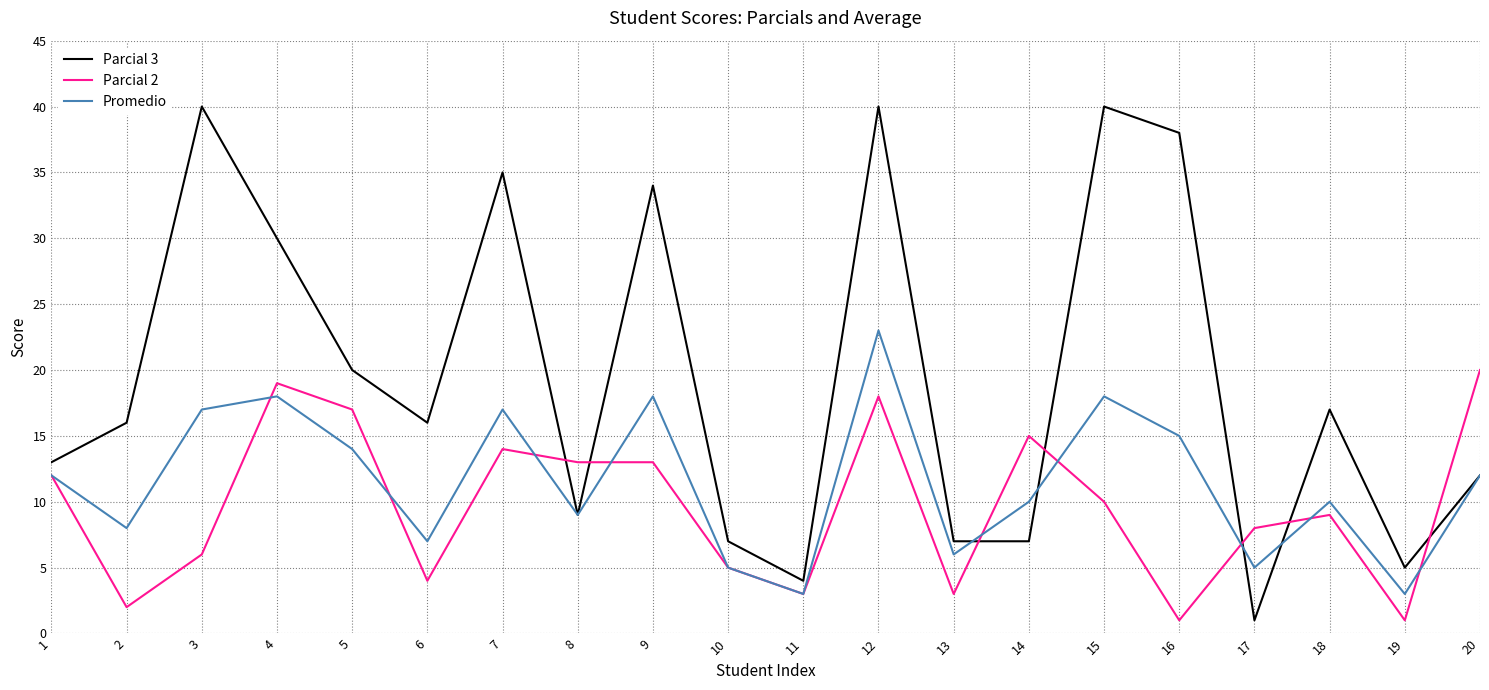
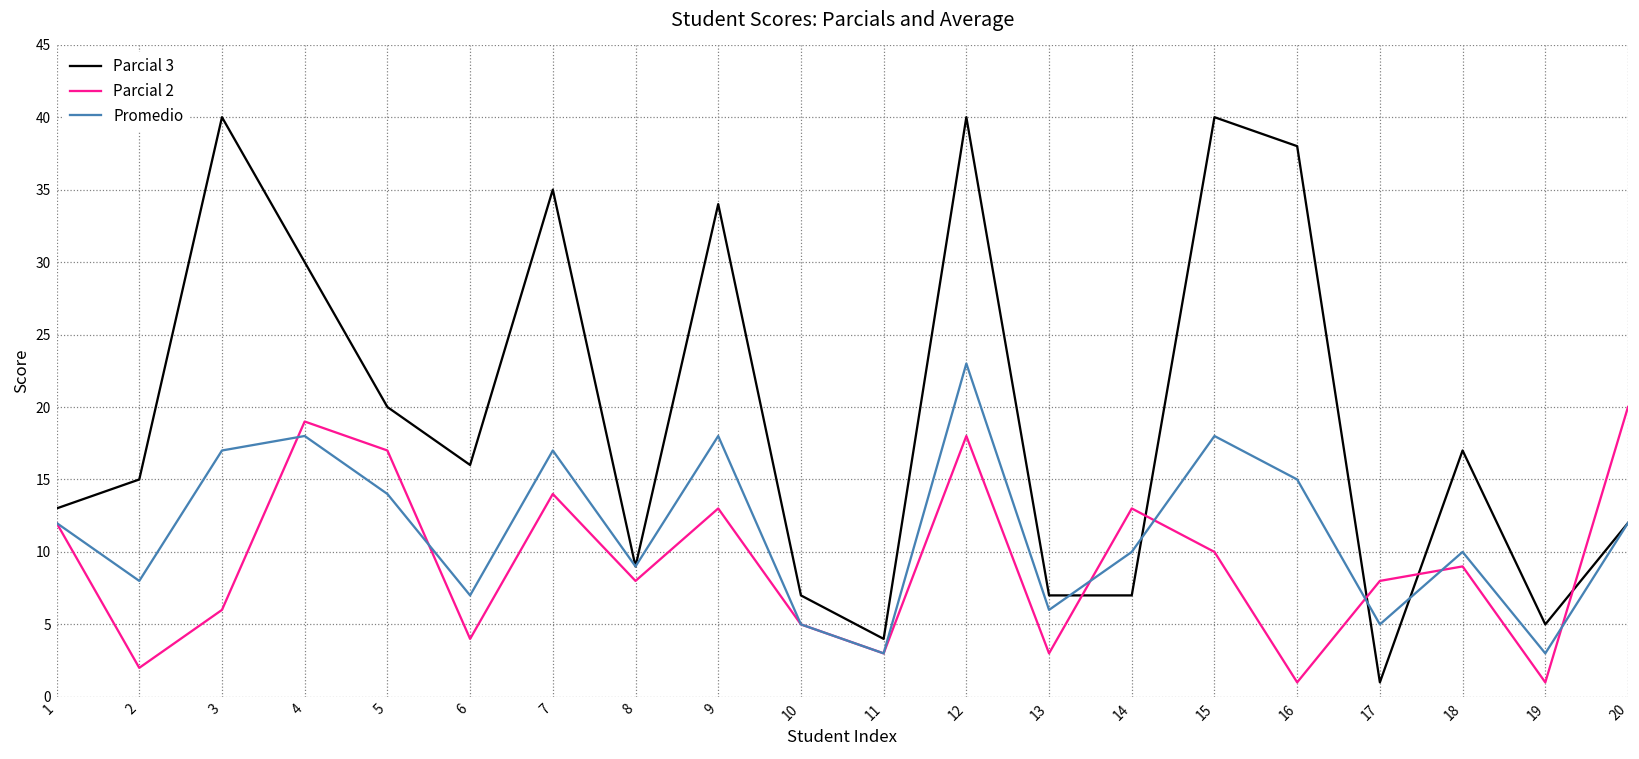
Parcial 3, 2: 16 -> 15
Parcial 2, 8: 13 -> 8
Parcial 2, 14: 15 -> 13
